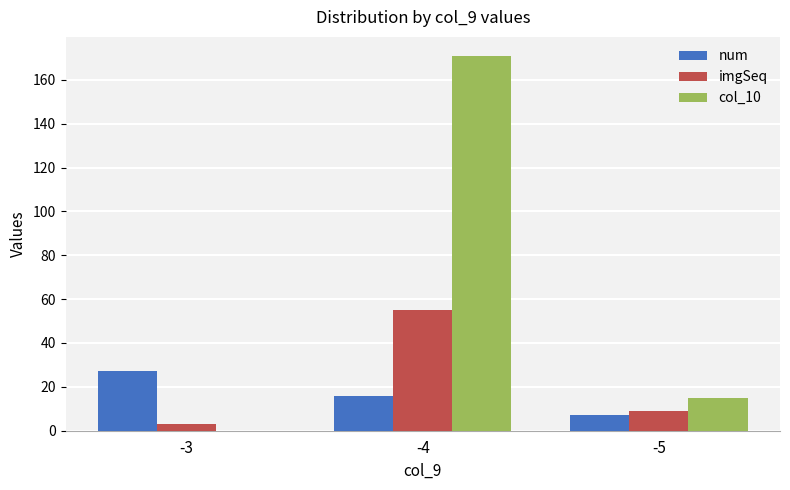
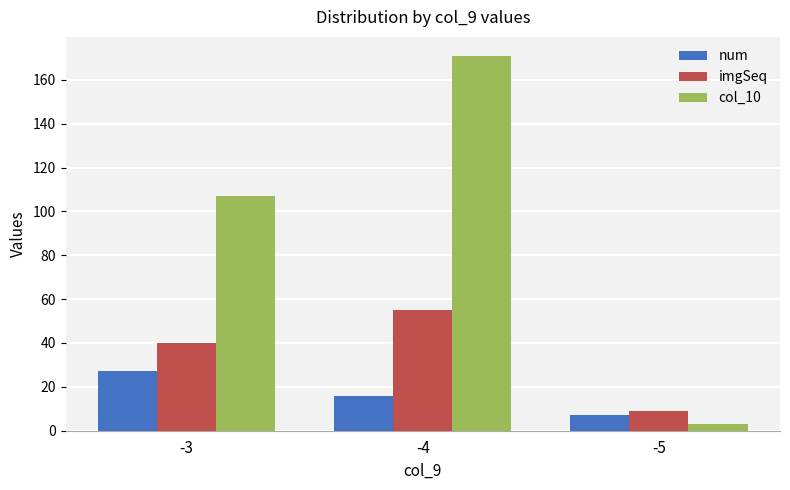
imgSeq, -3: 3 -> 40
col_10, -3: 0 -> 107
col_10, -5: 15 -> 3
